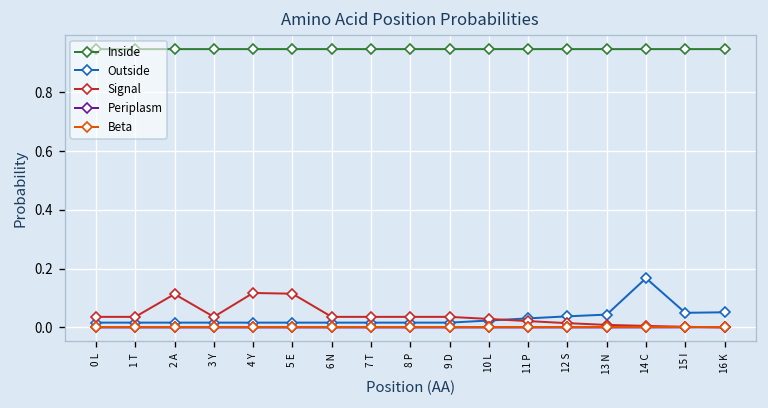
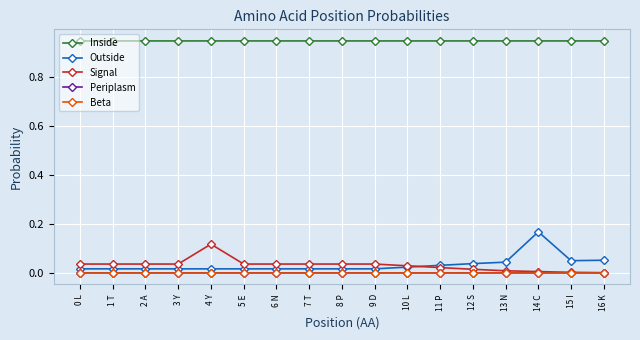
Signal, 2 A: 0.11 -> 0.04
Signal, 5 E: 0.11 -> 0.04
